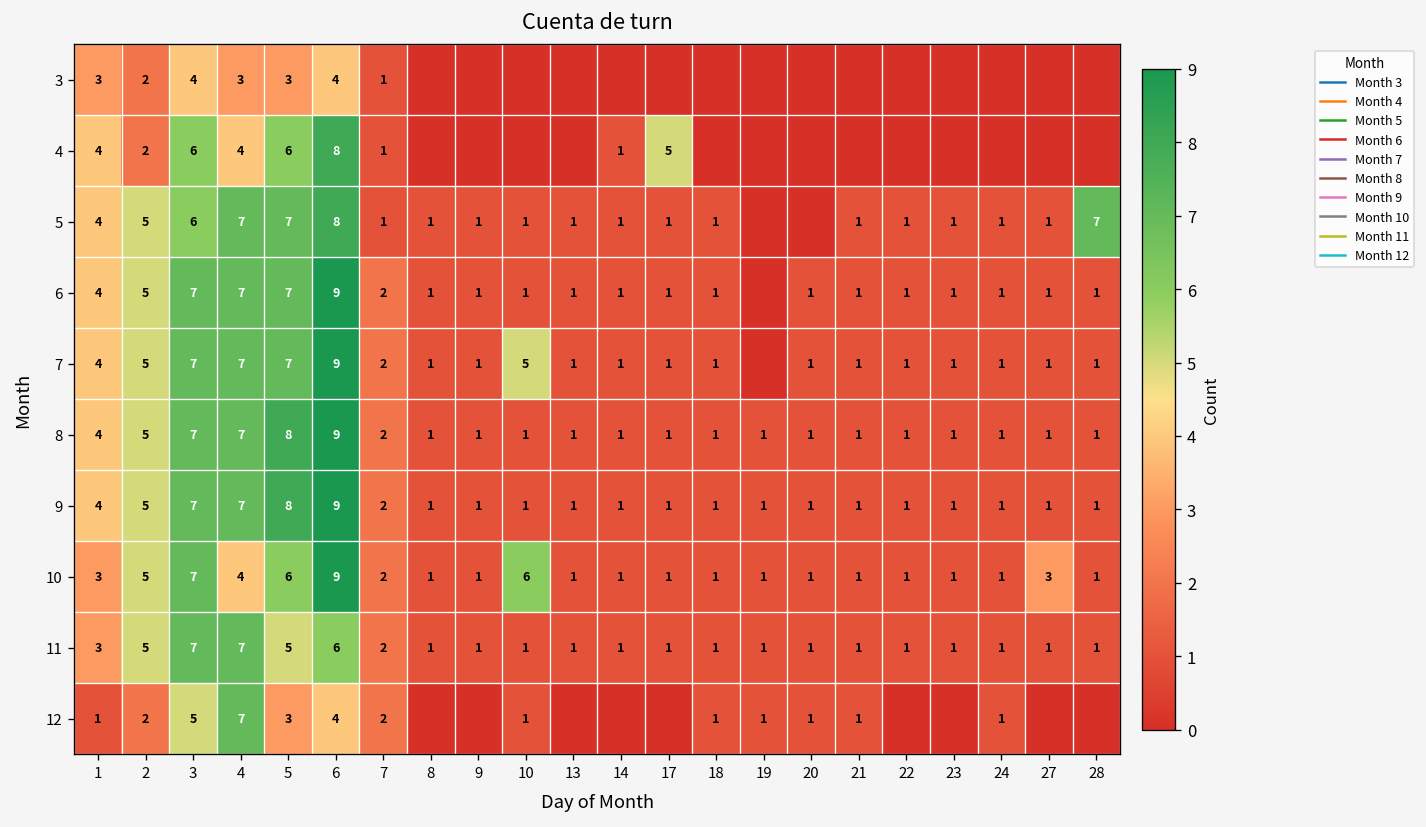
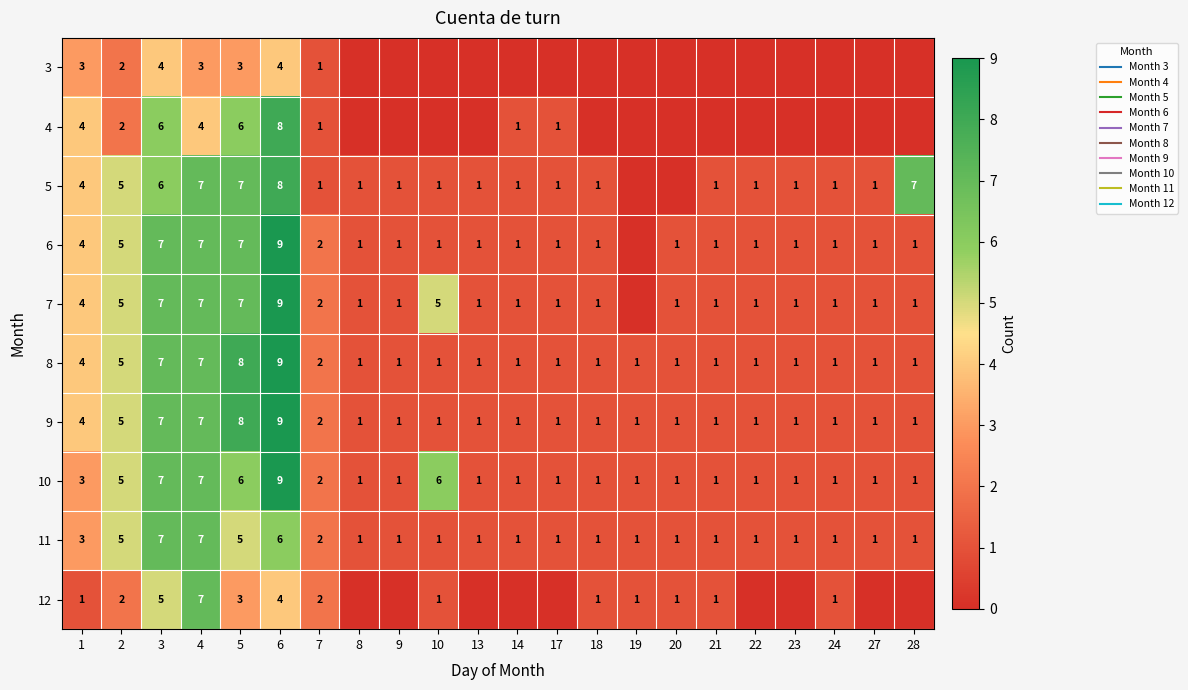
4, 17: 5 -> 1
10, 4: 4 -> 7
10, 27: 3 -> 1
